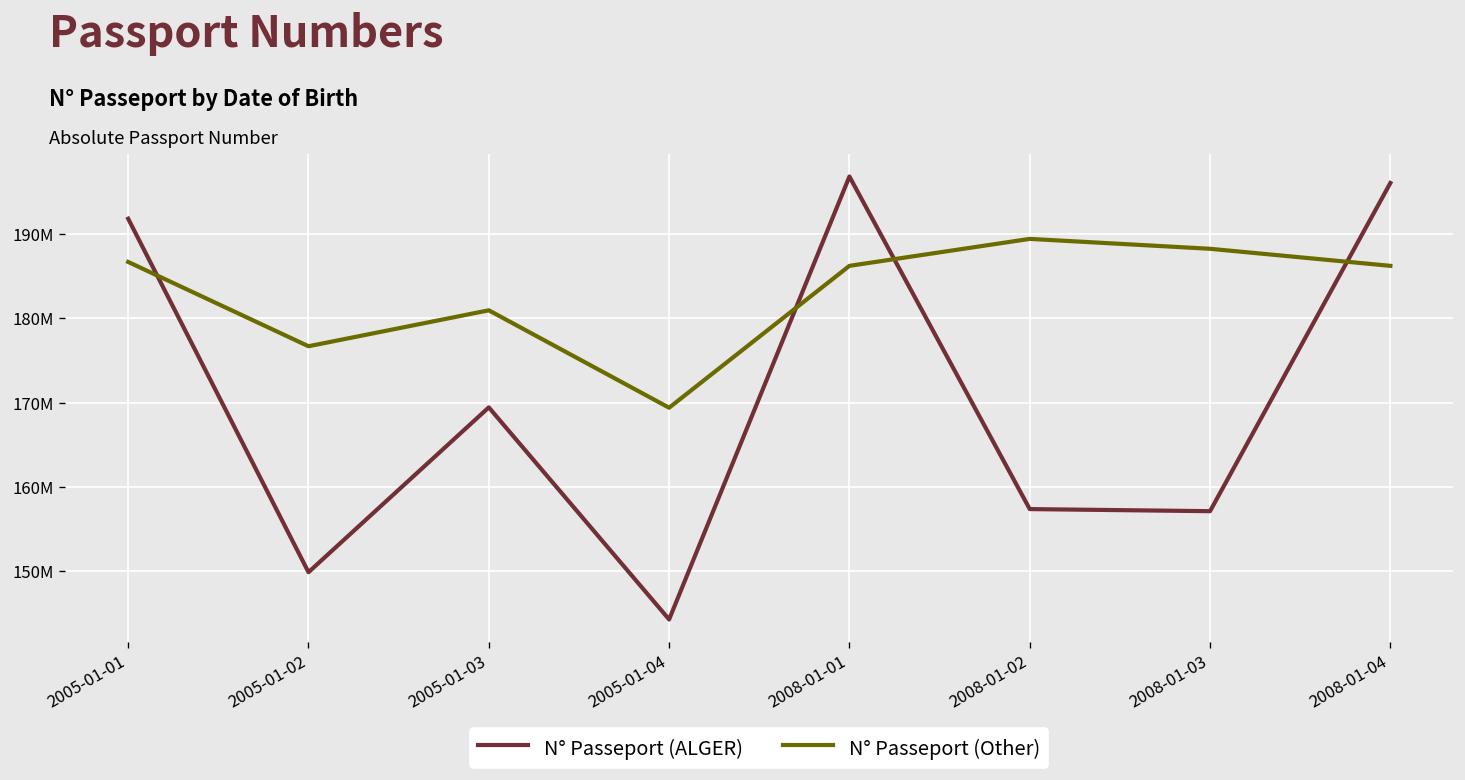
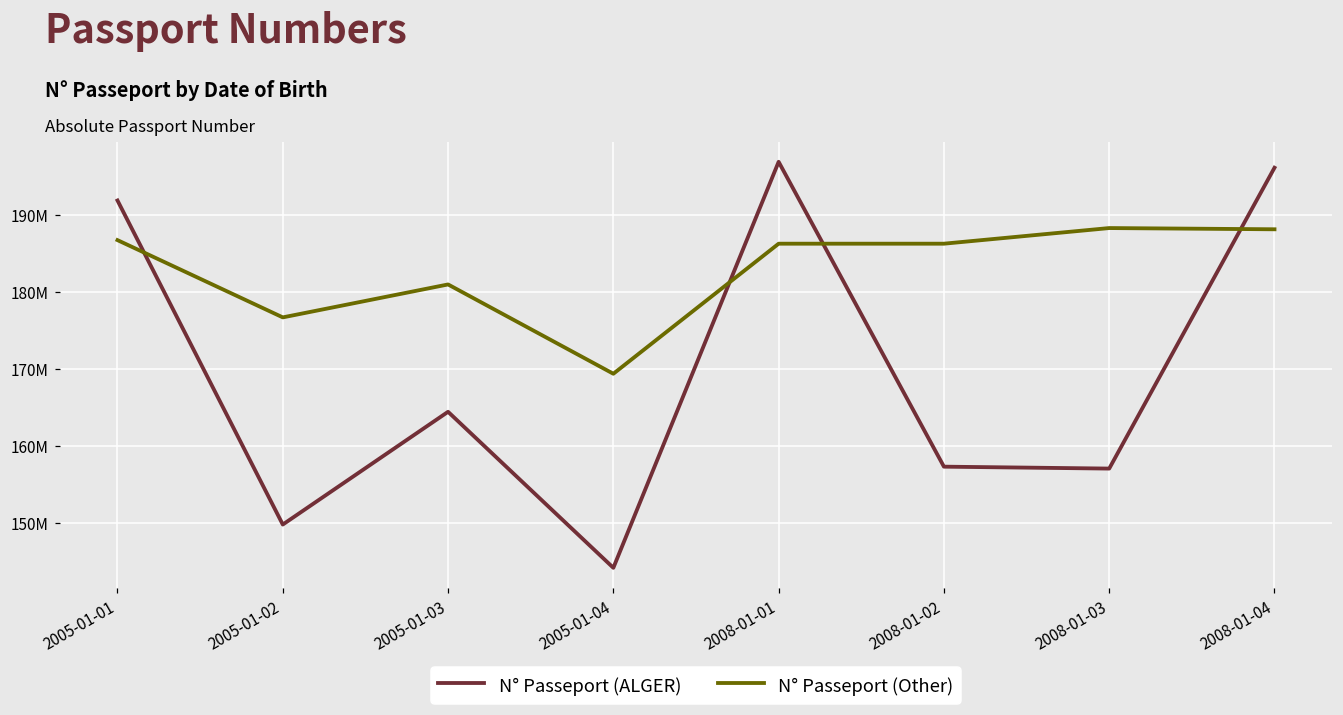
N° Passeport (ALGER), 2005-01-03: 169000000 -> 164000000
N° Passeport (Other), 2008-01-02: 189000000 -> 186000000
N° Passeport (Other), 2008-01-04: 186000000 -> 188000000
